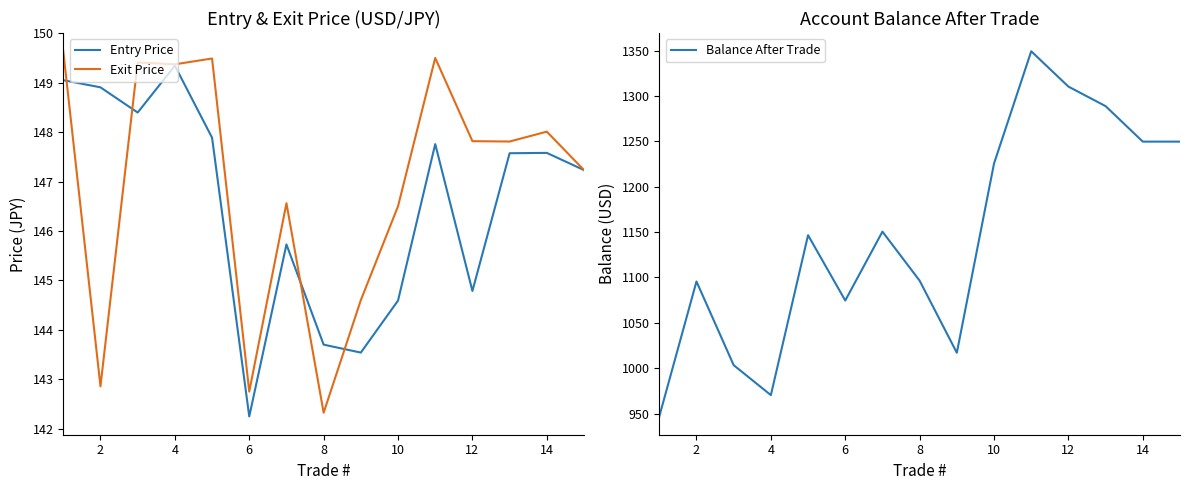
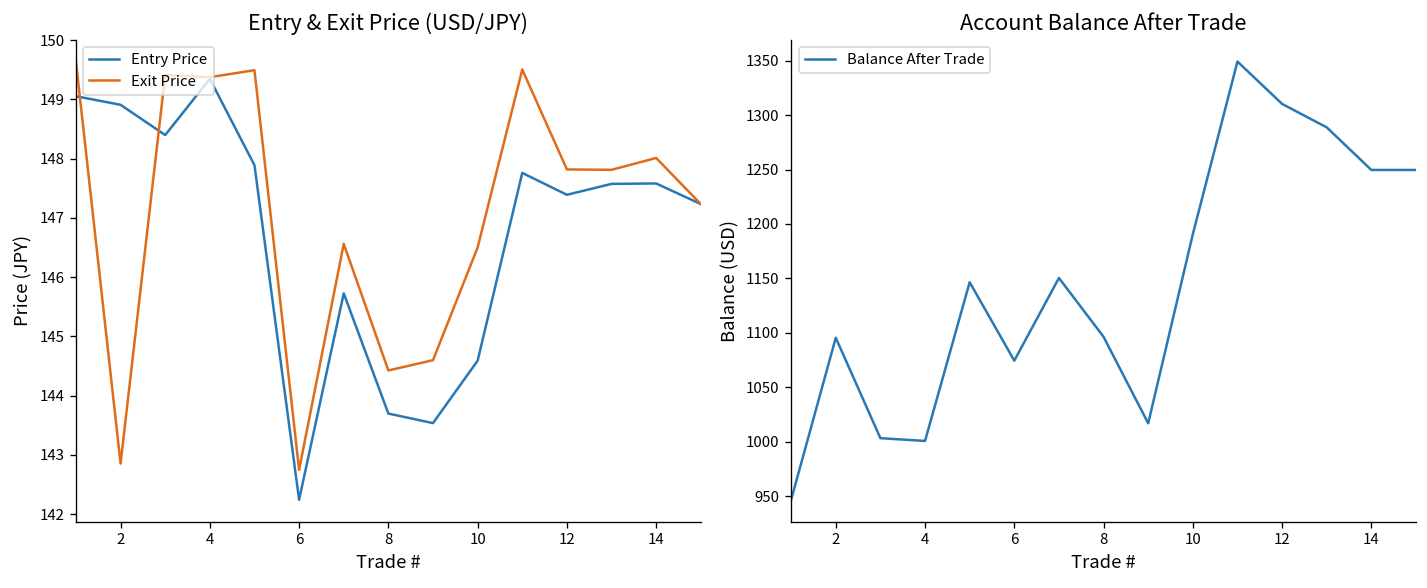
Entry & Exit Price (USD/JPY), Exit Price, 8: 142.3 -> 144.4
Entry & Exit Price (USD/JPY), Entry Price, 12: 144.8 -> 147.4
Account Balance After Trade, 4: 970 -> 1000
Account Balance After Trade, 10: 1230 -> 1190
